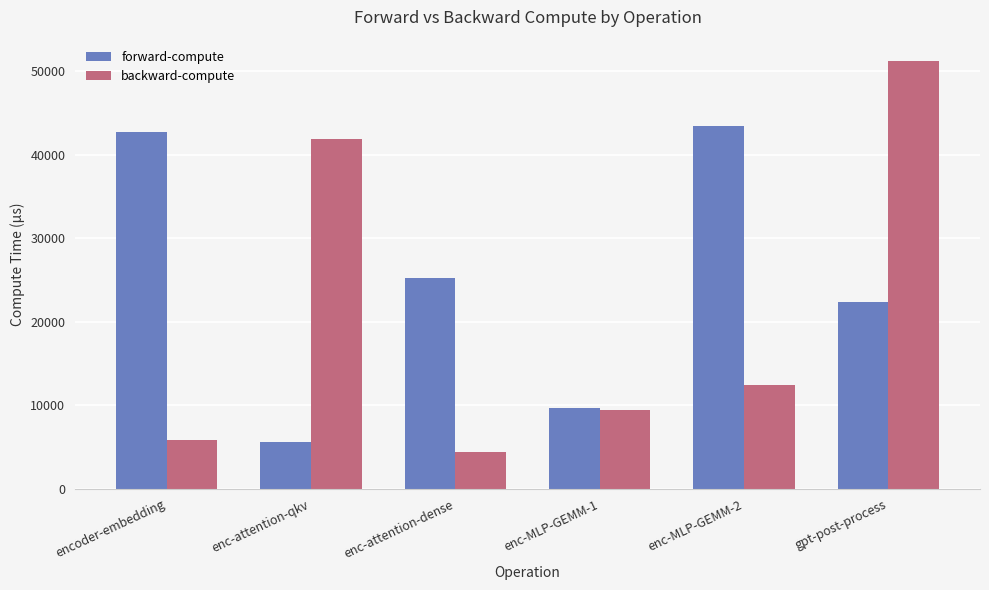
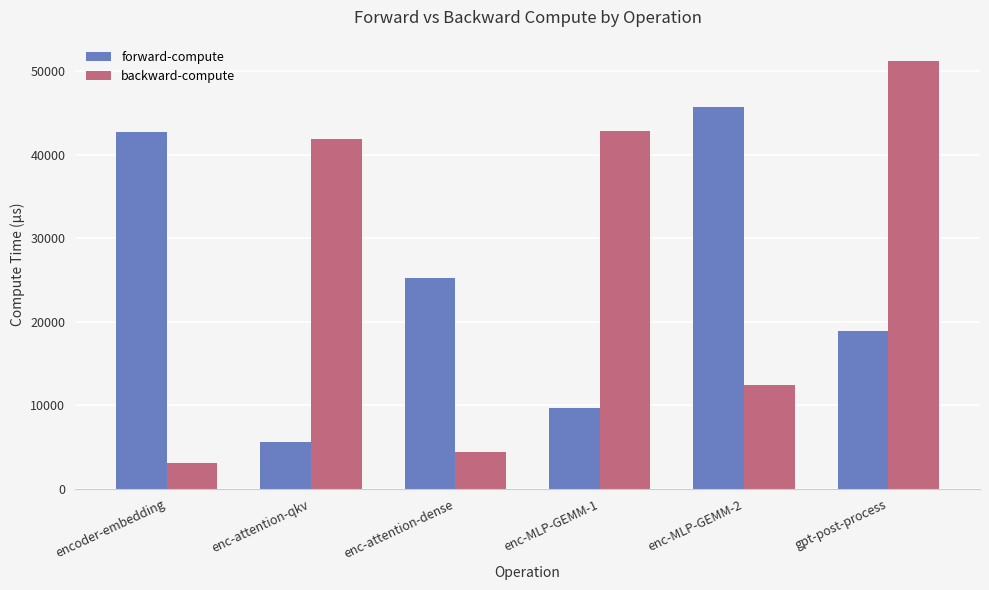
backward-compute, encoder-embedding: 6000 -> 3000
backward-compute, enc-MLP-GEMM-1: 9000 -> 43000
forward-compute, enc-MLP-GEMM-2: 43000 -> 46000
forward-compute, gpt-post-process: 22000 -> 19000
